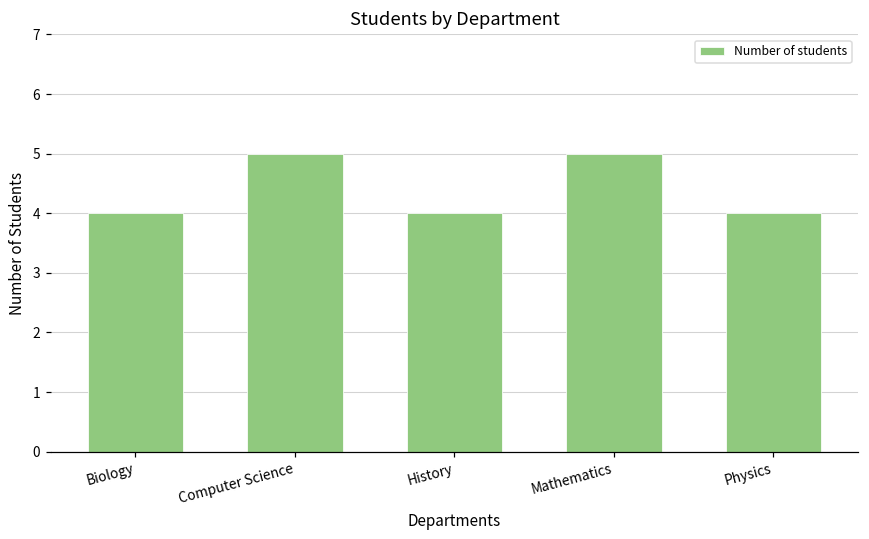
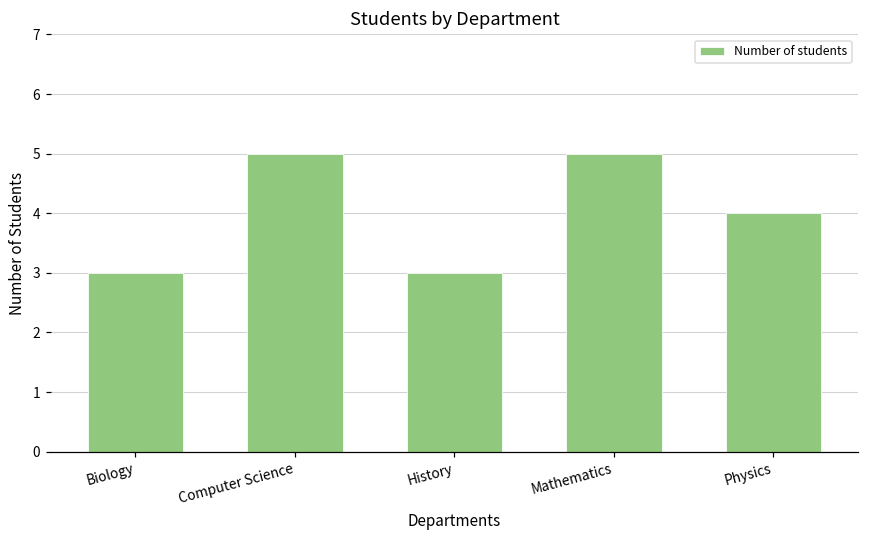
Biology: 4 -> 3
History: 4 -> 3
